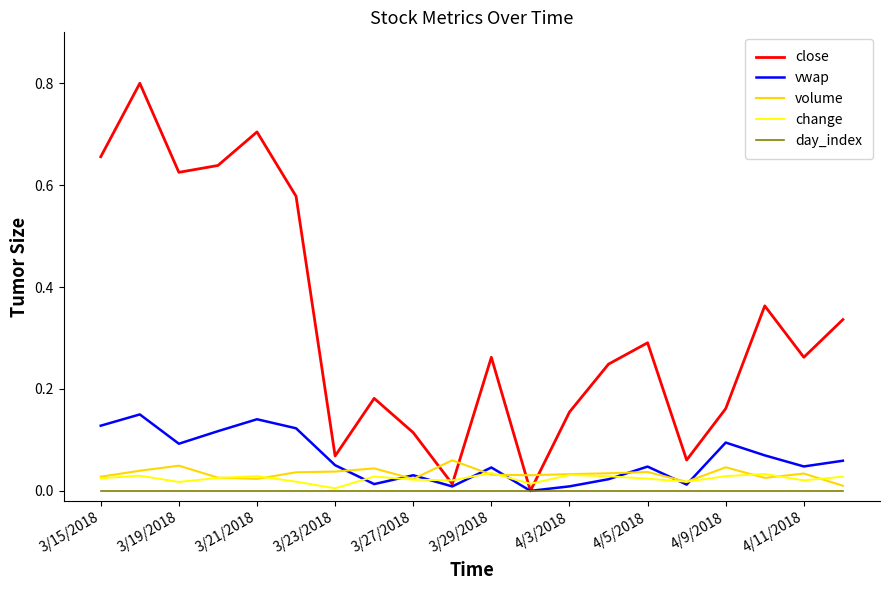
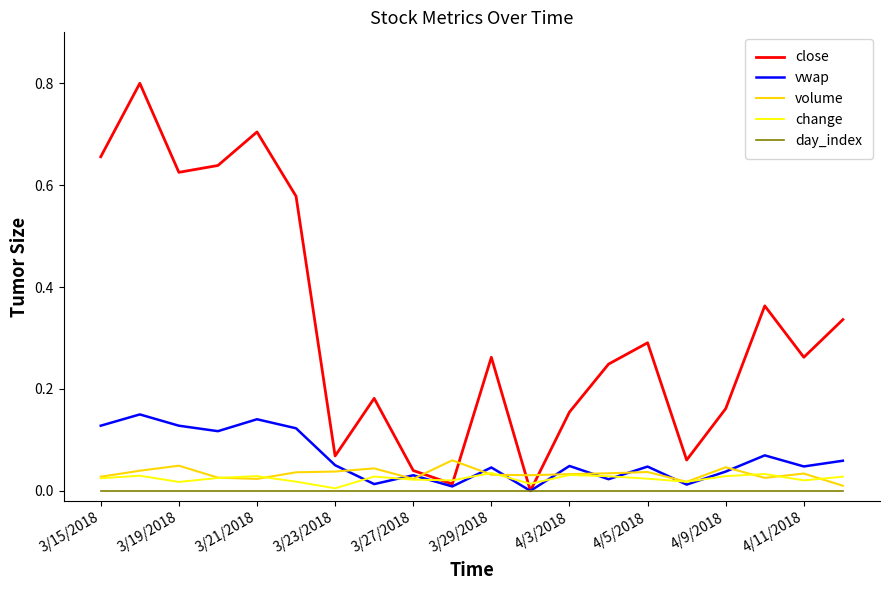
vwap, 3/19/2018: 0.09 -> 0.13
close, 3/27/2018: 0.11 -> 0.04
vwap, 4/3/2018: 0.01 -> 0.05
vwap, 4/9/2018: 0.09 -> 0.04
